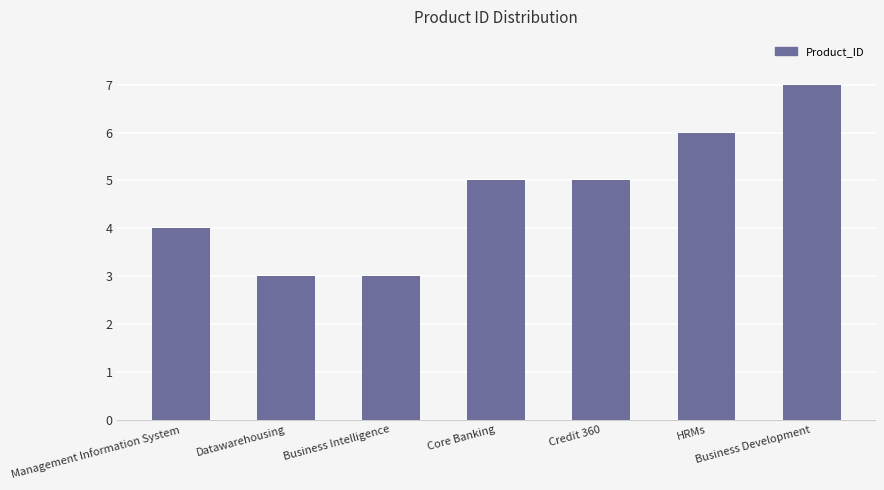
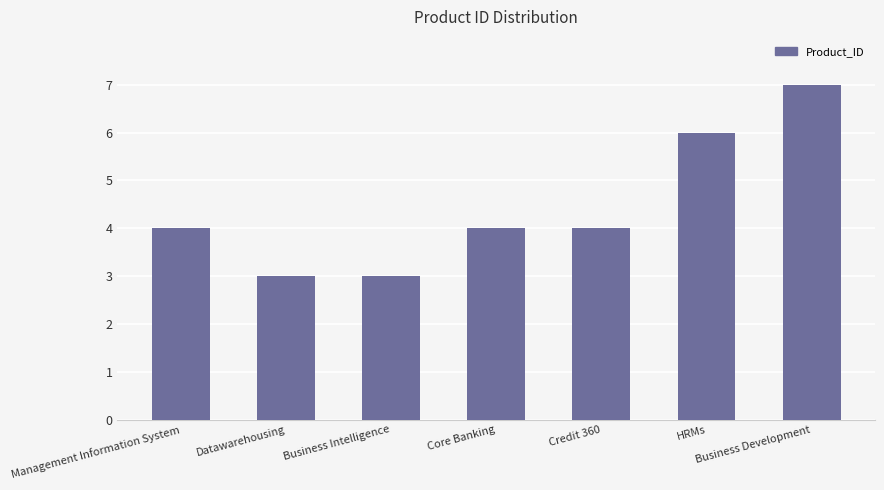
Core Banking: 5 -> 4
Credit 360: 5 -> 4
